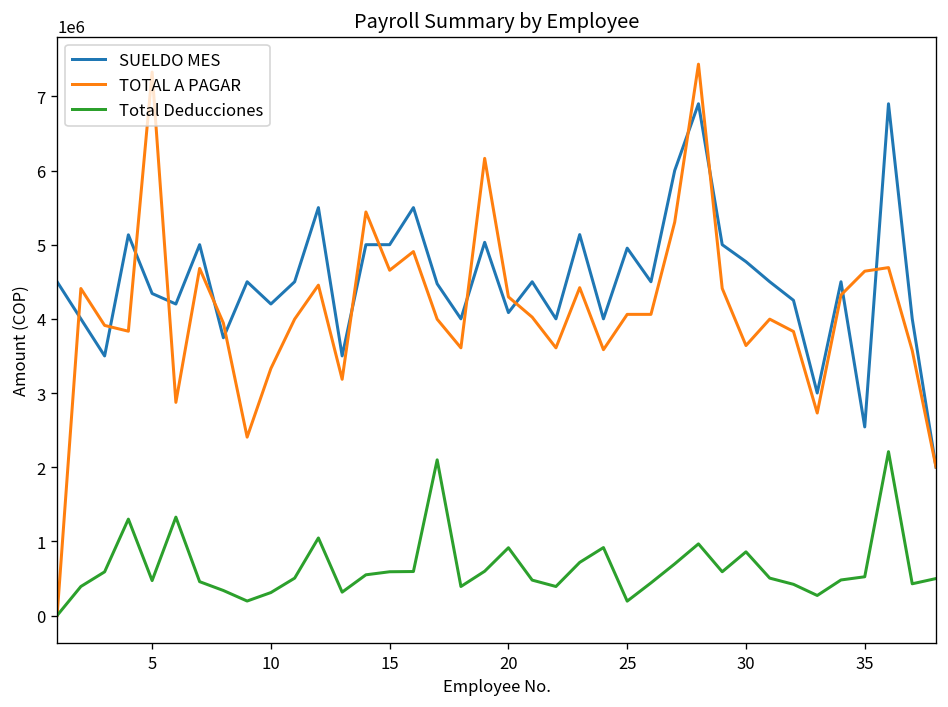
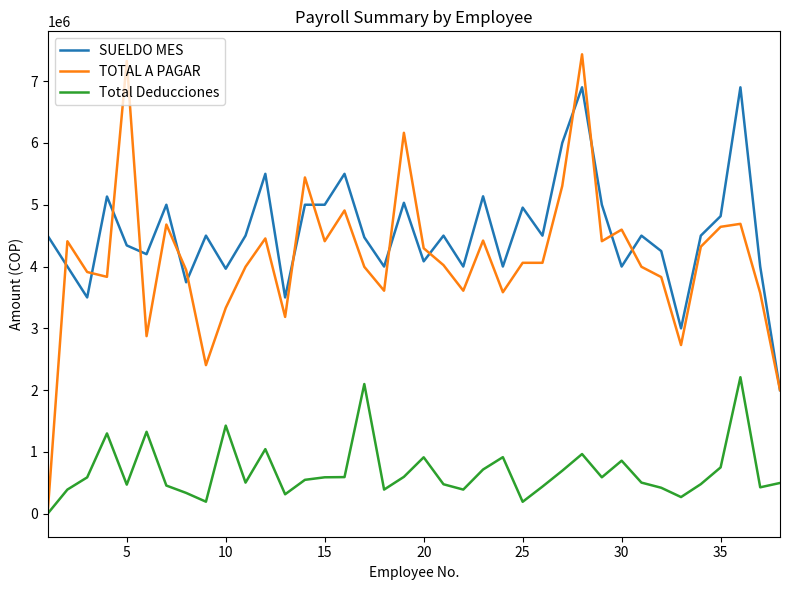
SUELDO MES, 10: 4200000 -> 4000000
Total Deducciones, 10: 300000 -> 1400000
TOTAL A PAGAR, 15: 4700000 -> 4400000
SUELDO MES, 30: 4800000 -> 4000000
TOTAL A PAGAR, 30: 3600000 -> 4600000
SUELDO MES, 35: 2500000 -> 4800000
Total Deducciones, 35: 500000 -> 800000
